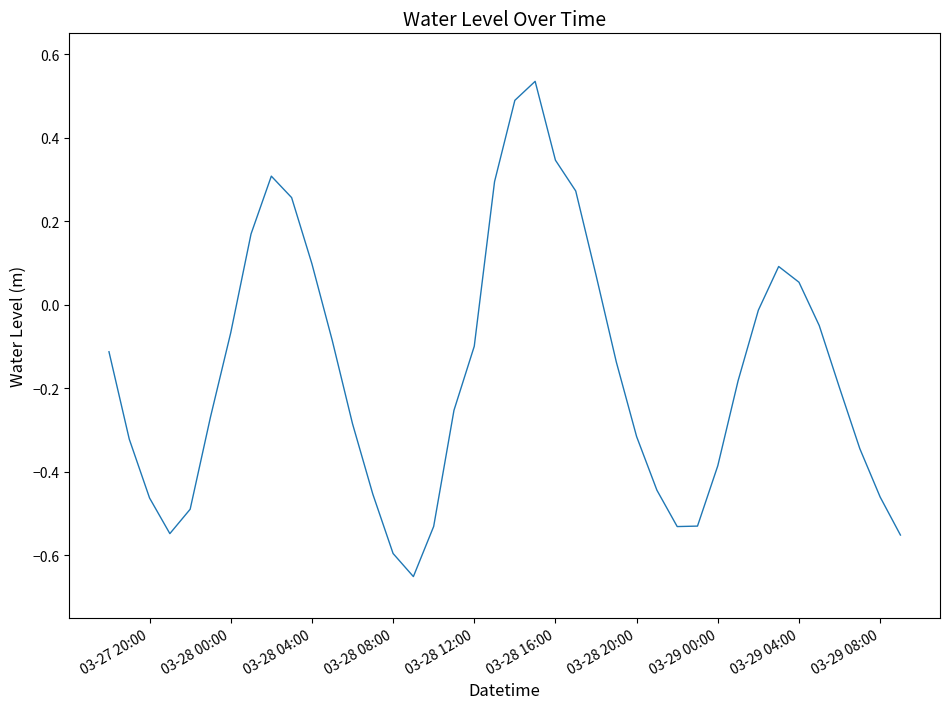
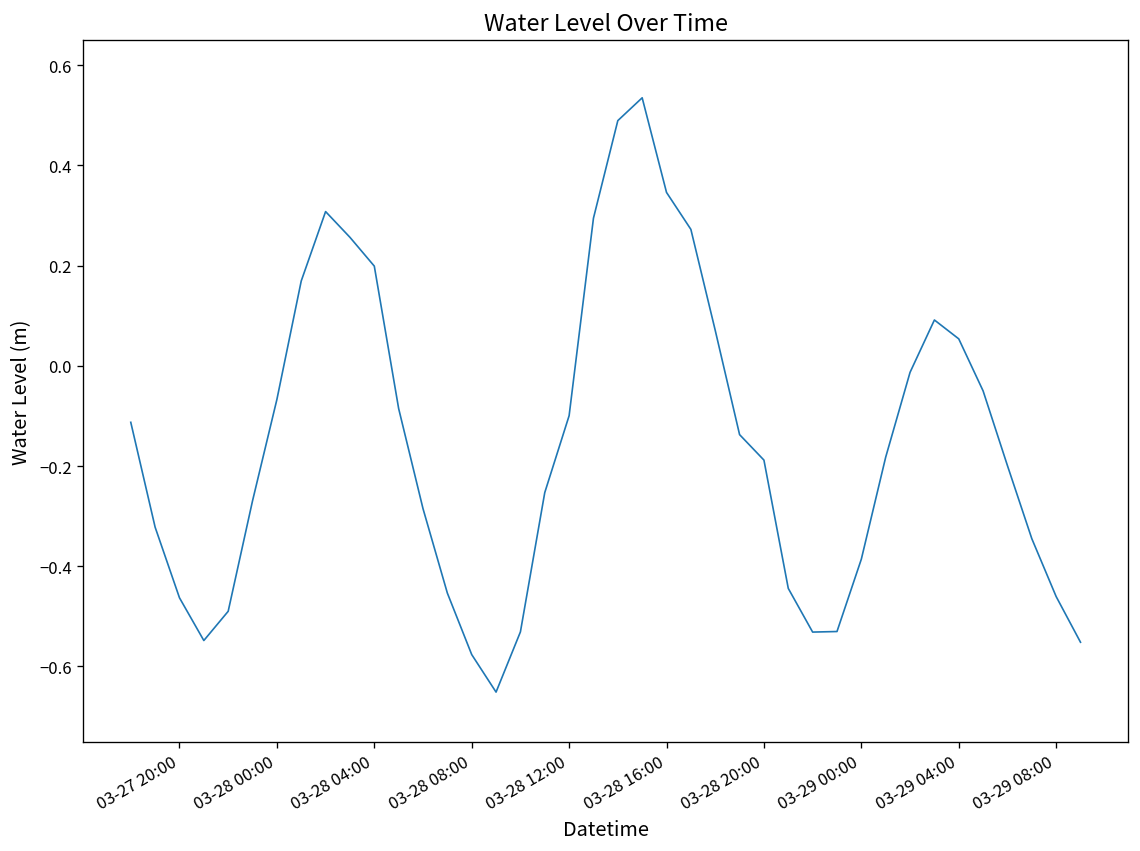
03-28 04:00: 0.10 -> 0.20
03-28 08:00: -0.60 -> -0.58
03-28 20:00: -0.32 -> -0.19
